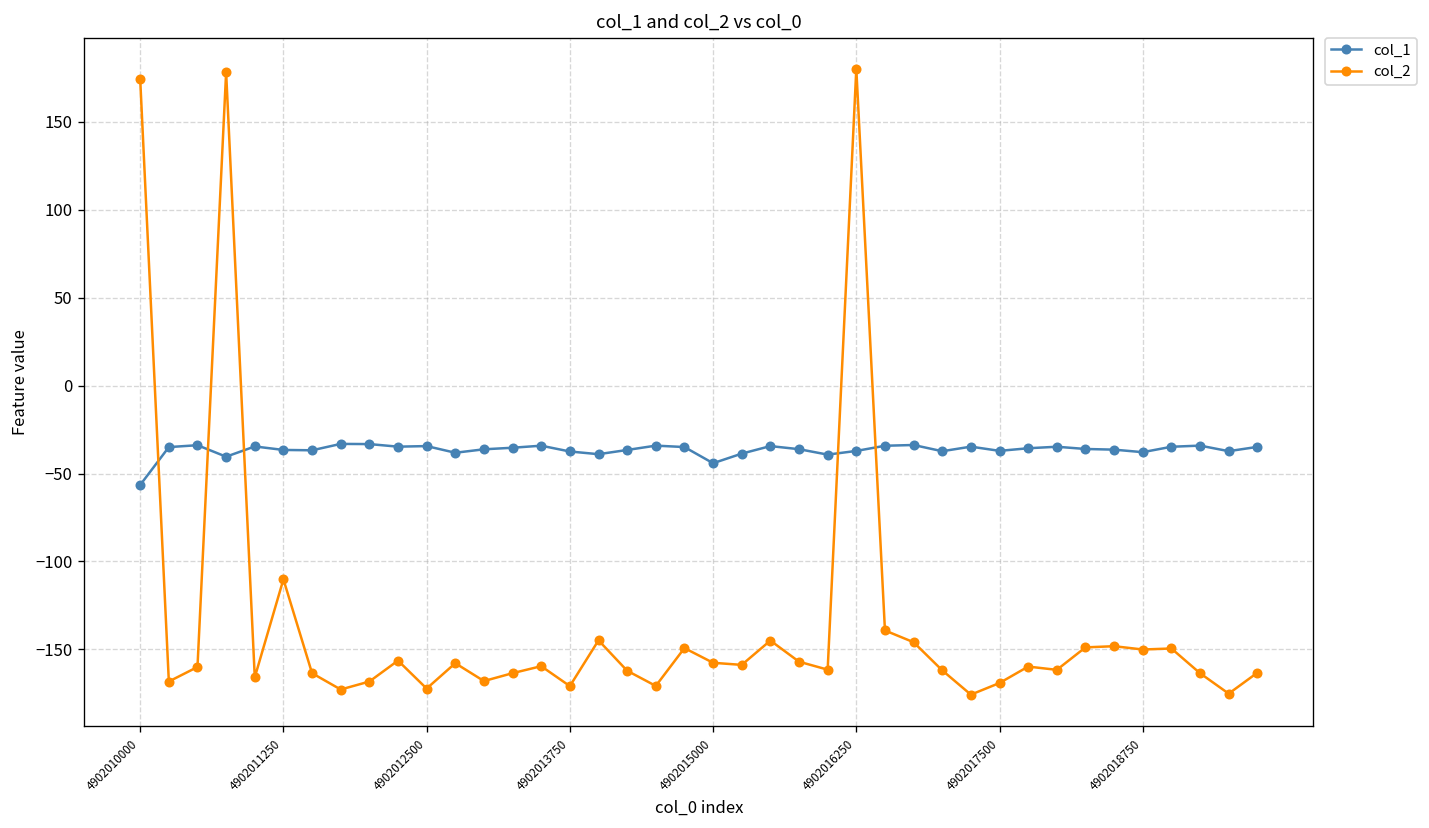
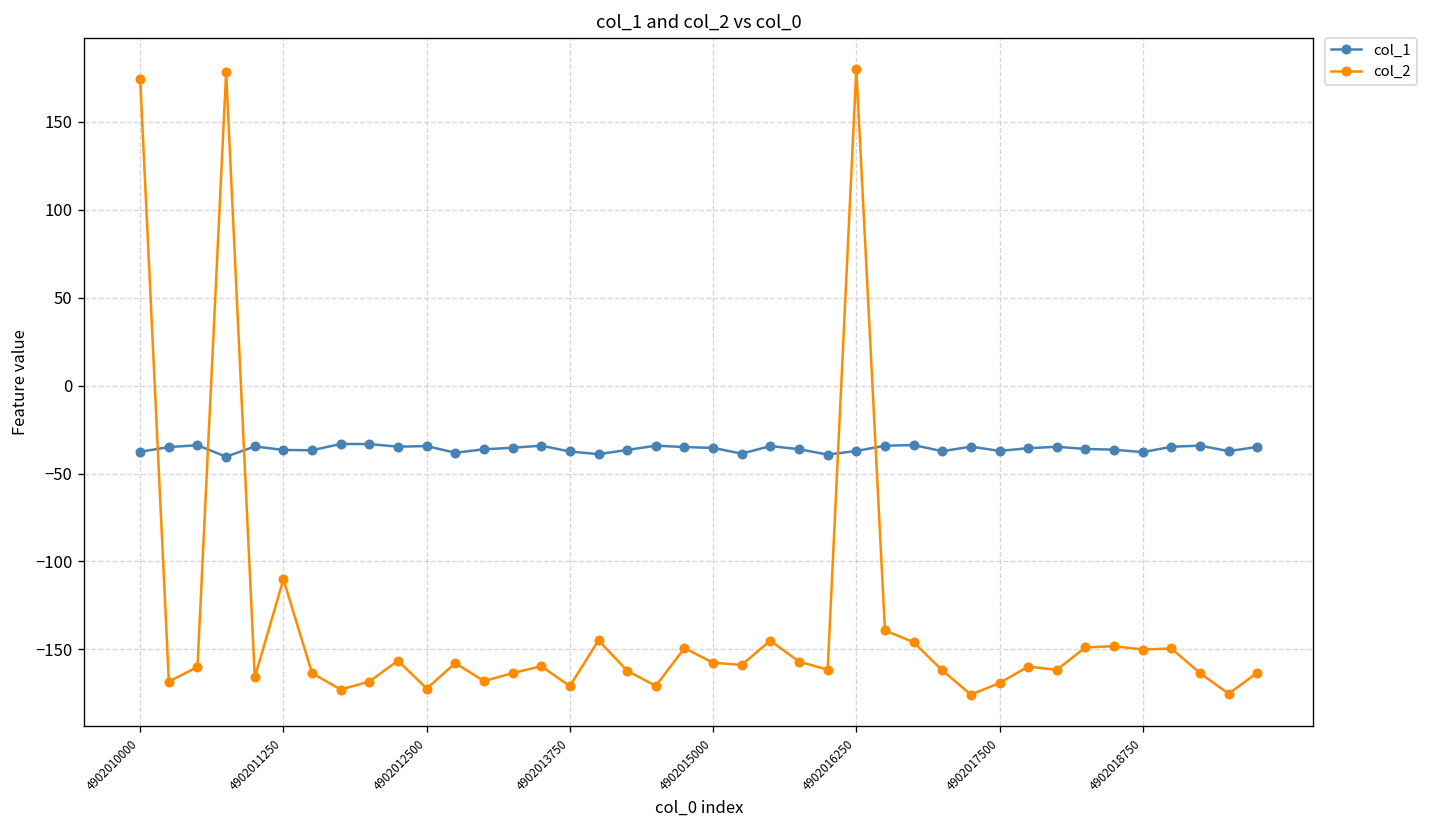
col_1, 4902010000: -57 -> -38
col_1, 4902015000: -44 -> -35
